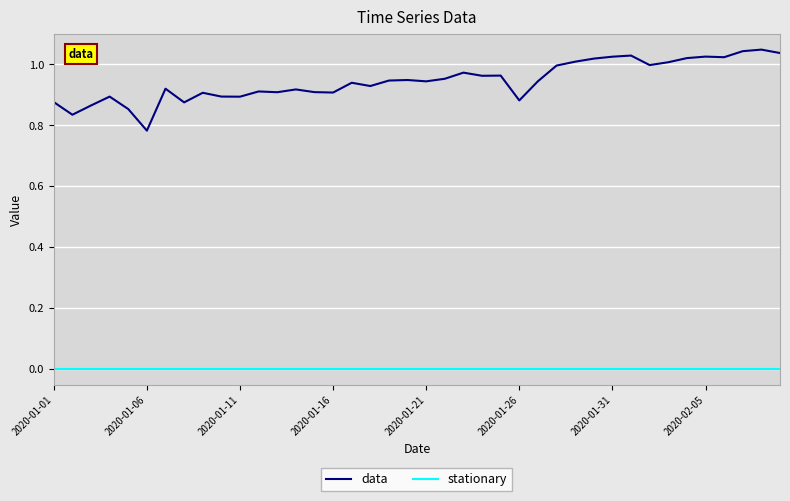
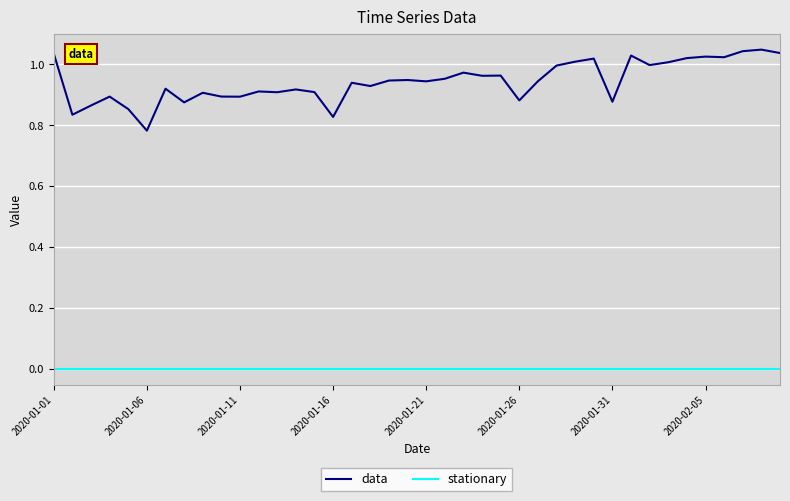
data, 2020-01-01: 0.88 -> 1.04
data, 2020-01-16: 0.91 -> 0.83
data, 2020-01-31: 1.03 -> 0.88
